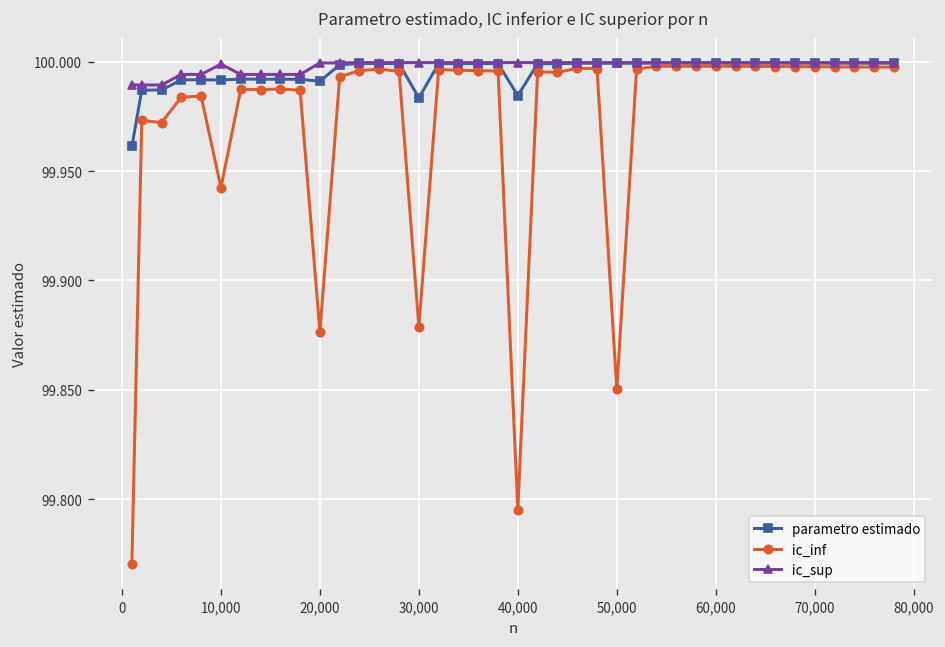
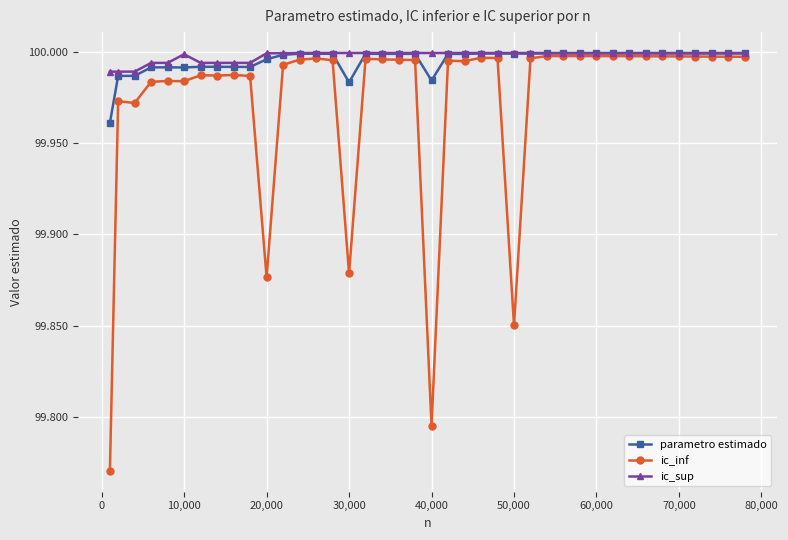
ic_inf, 10,000: 99.942 -> 99.984
parametro estimado, 20,000: 99.991 -> 99.996
